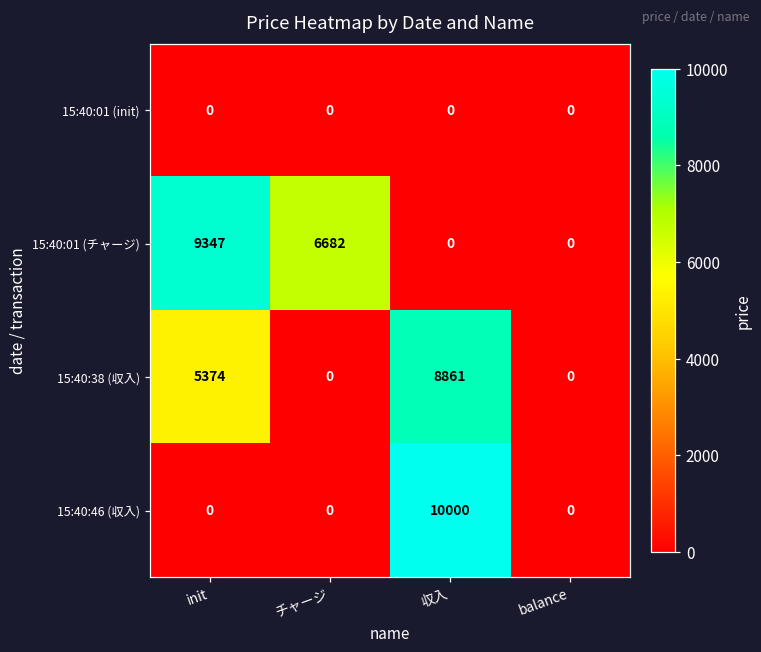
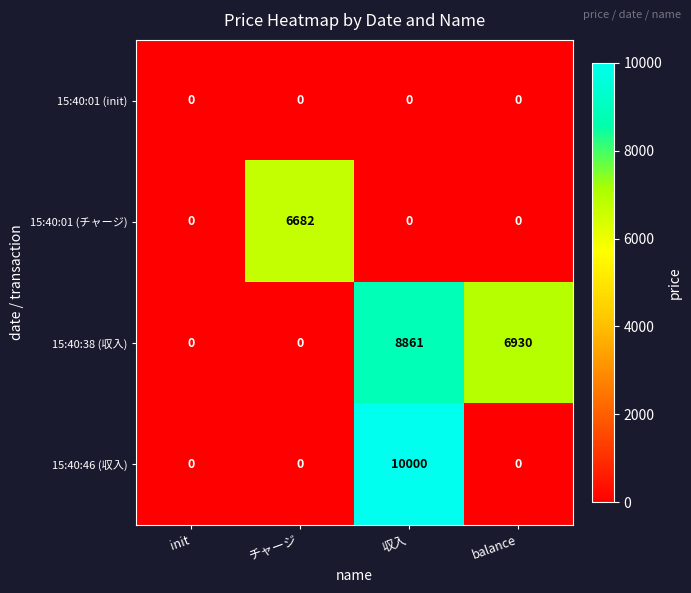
15:40:01 (チャージ), init: 9347 -> 0
15:40:38 (収入), init: 5374 -> 0
15:40:38 (収入), balance: 0 -> 6930
